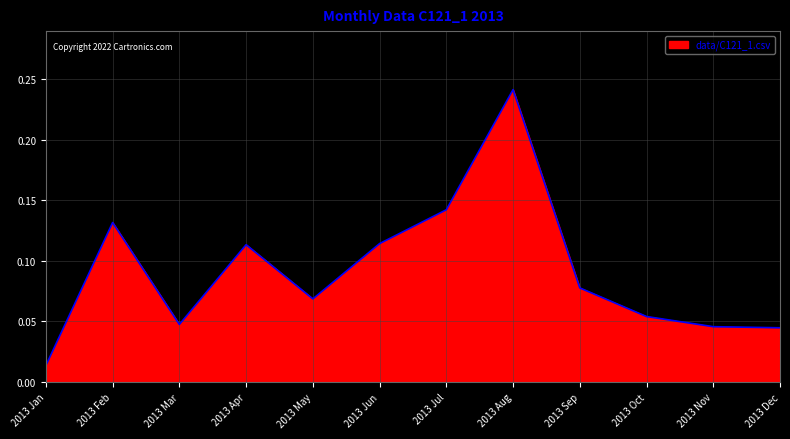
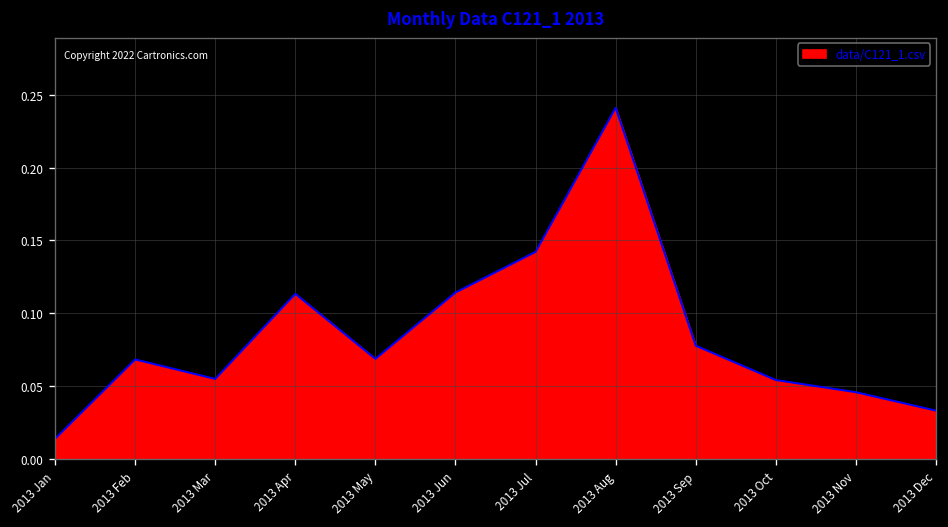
2013 Feb: 0.132 -> 0.068
2013 Mar: 0.048 -> 0.055
2013 Dec: 0.045 -> 0.033
